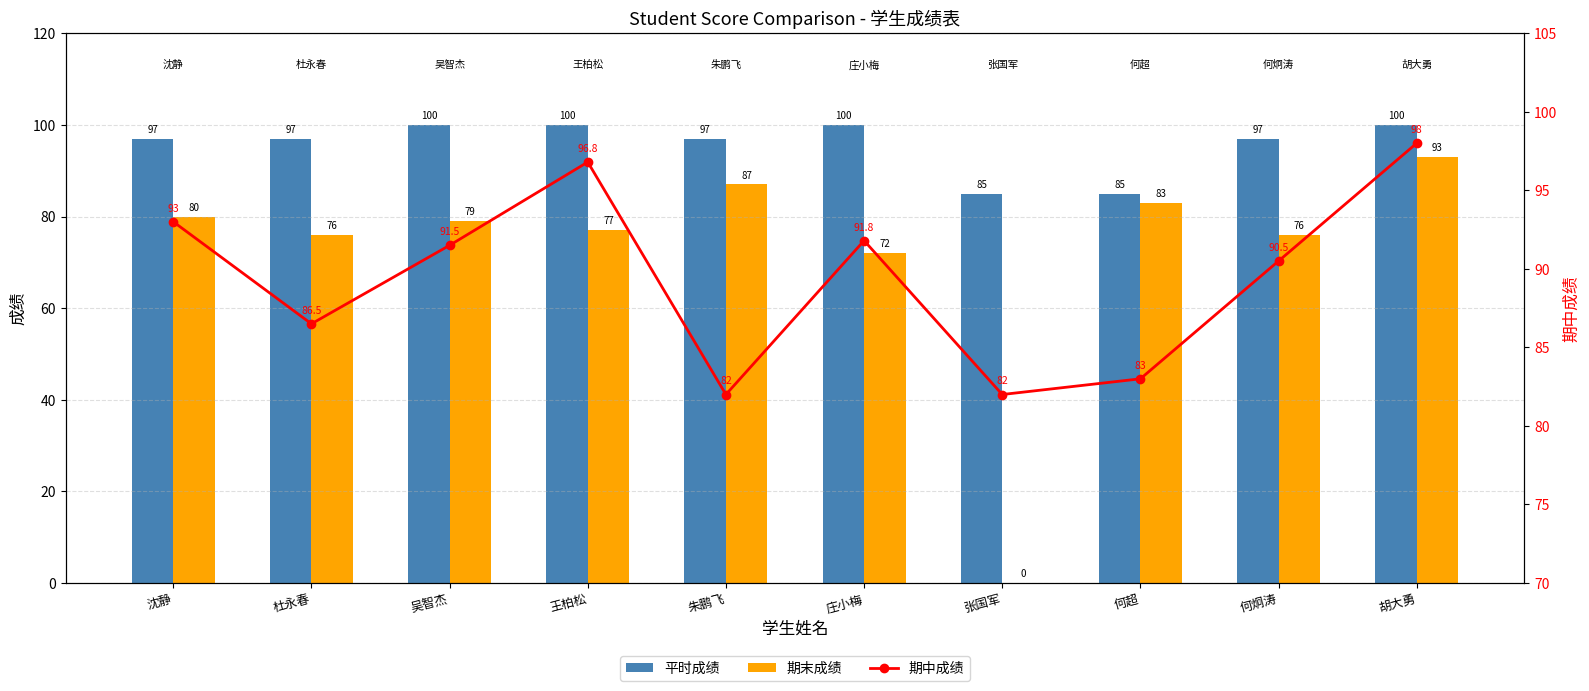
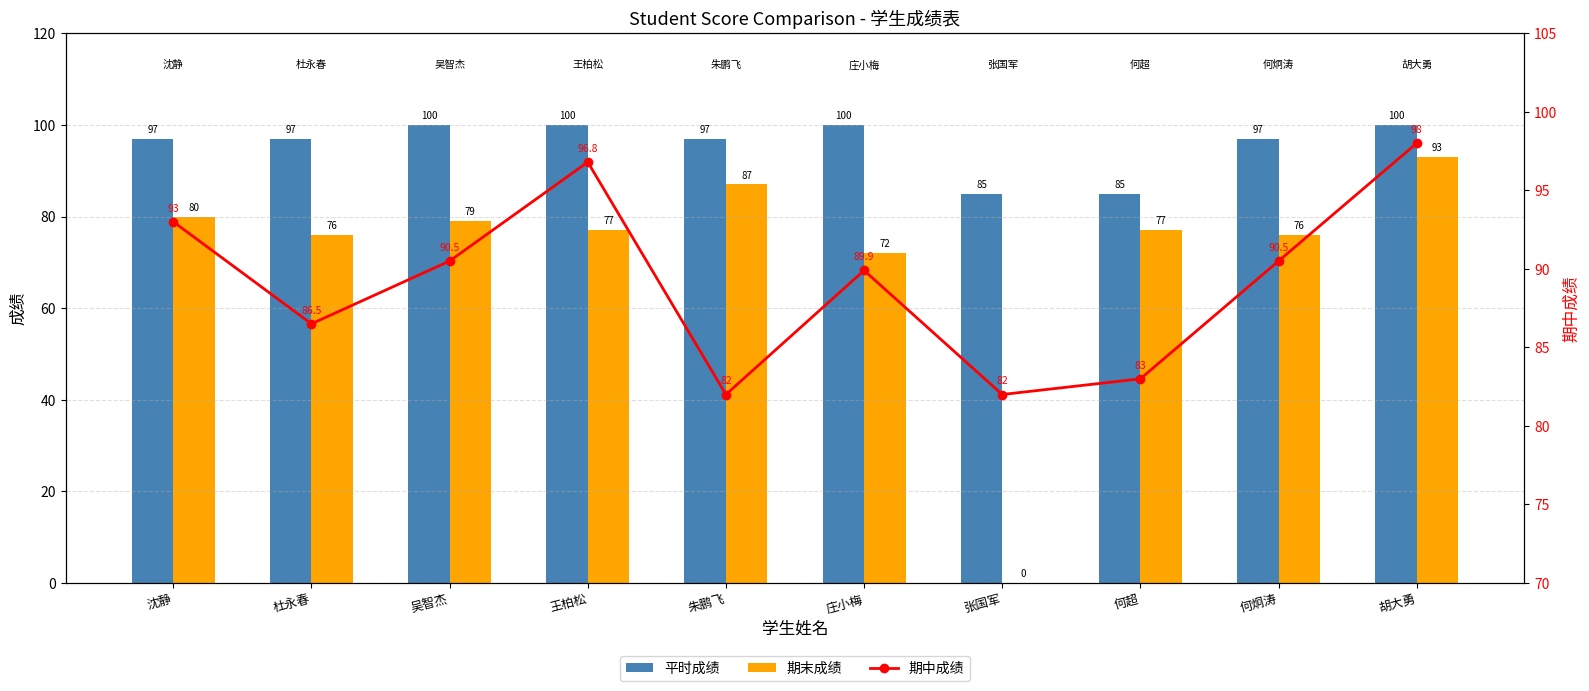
期末成绩, 何超: 83 -> 77
期中成绩, 吴智杰: 91.5 -> 90.5
期中成绩, 庄小梅: 91.8 -> 89.9
